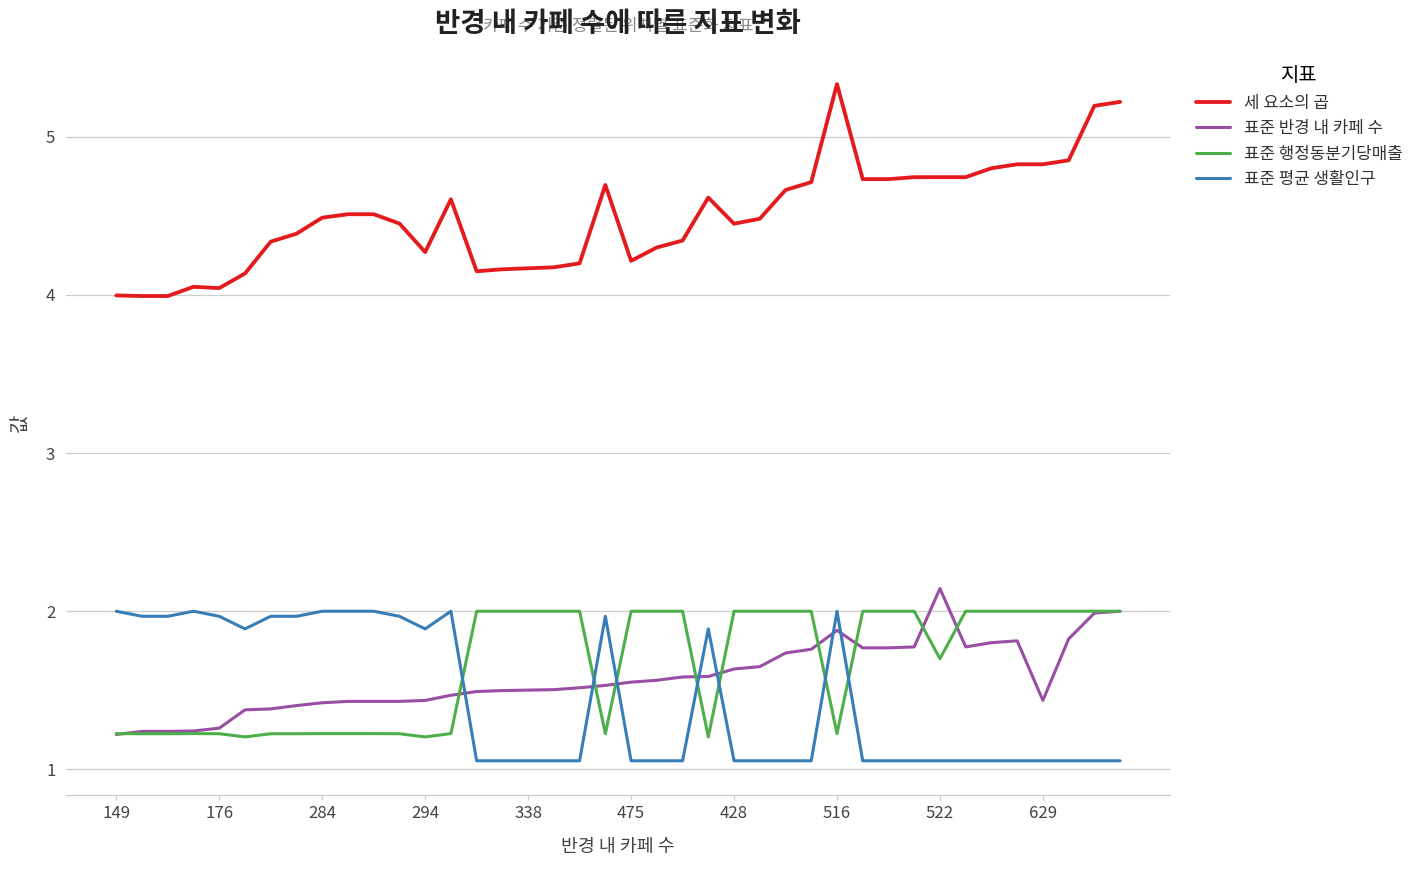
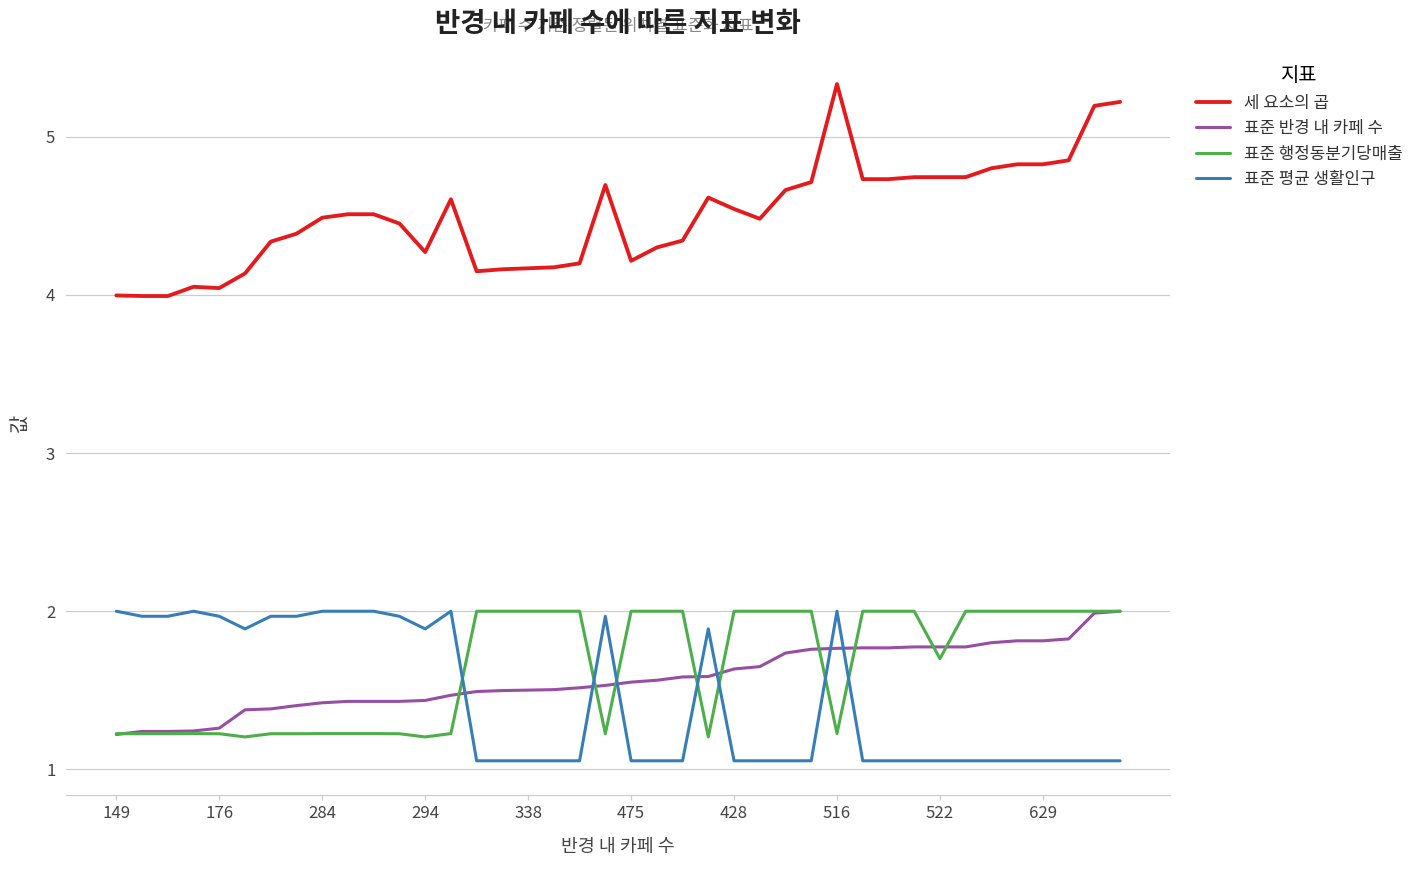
세 요소의 곱, 428: 4.45 -> 4.54
표준 반경 내 카페 수, 516: 1.88 -> 1.77
표준 반경 내 카페 수, 522: 2.14 -> 1.77
표준 반경 내 카페 수, 629: 1.44 -> 1.81
